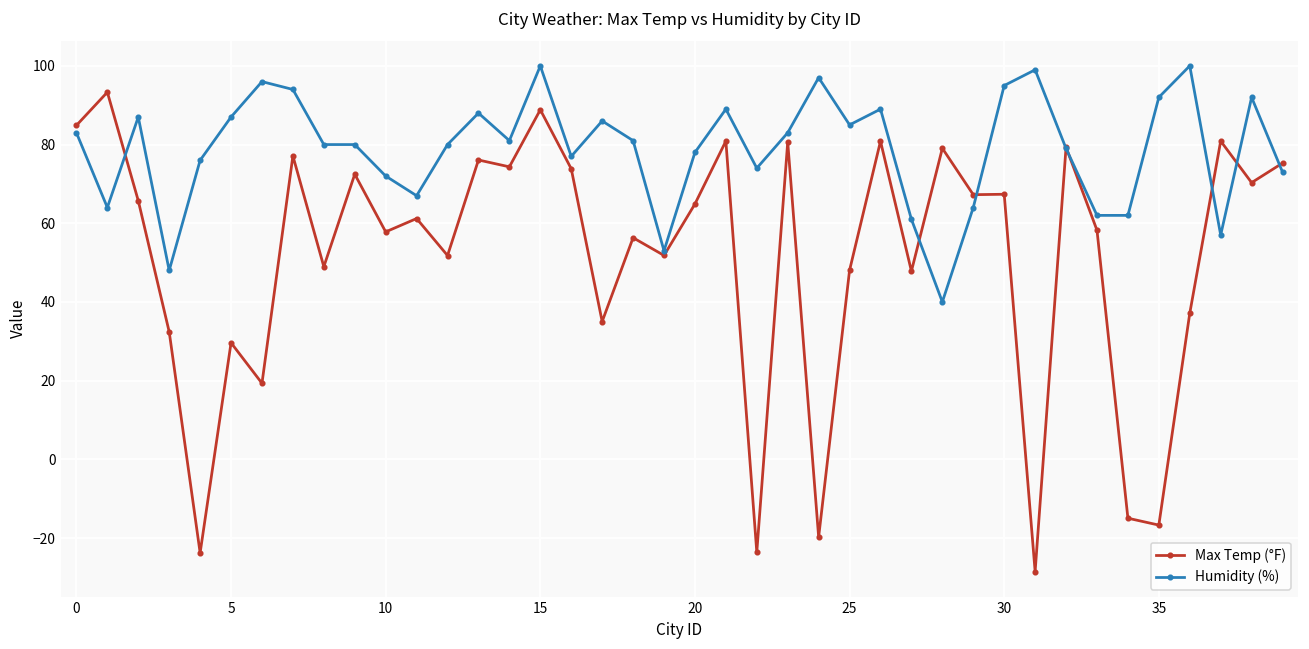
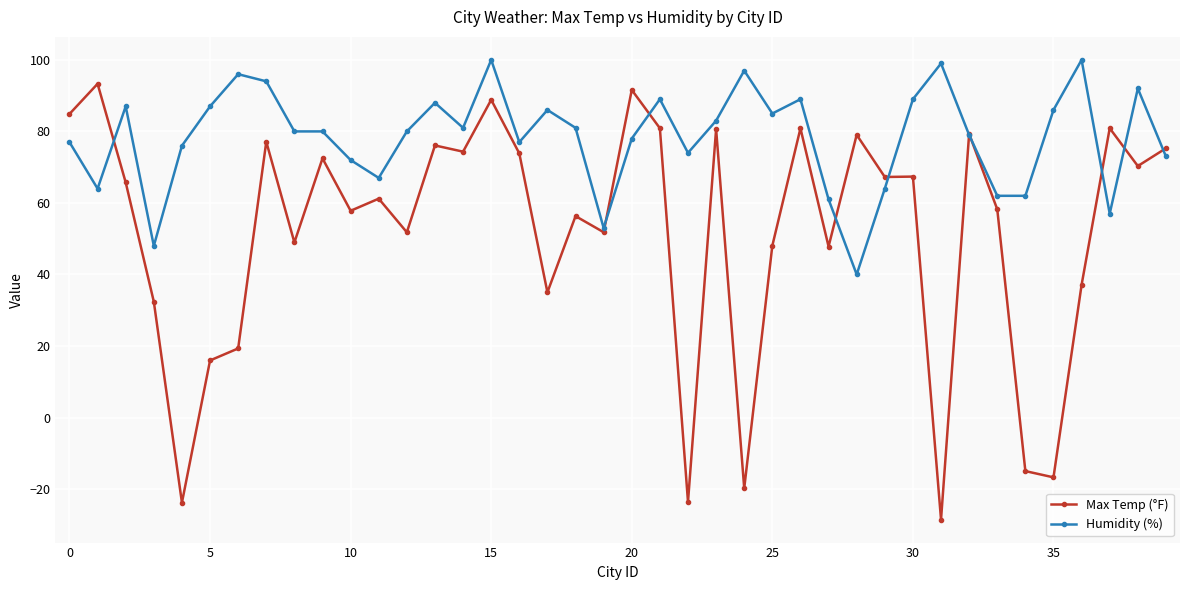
Humidity (%), 0: 83 -> 77
Max Temp (°F), 5: 30 -> 16
Max Temp (°F), 20: 65 -> 92
Humidity (%), 30: 95 -> 89
Humidity (%), 35: 92 -> 86
